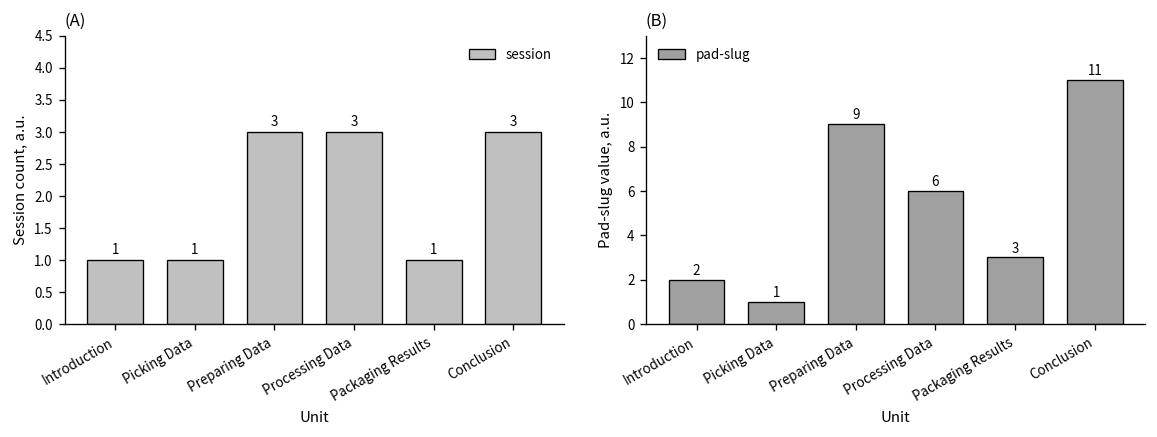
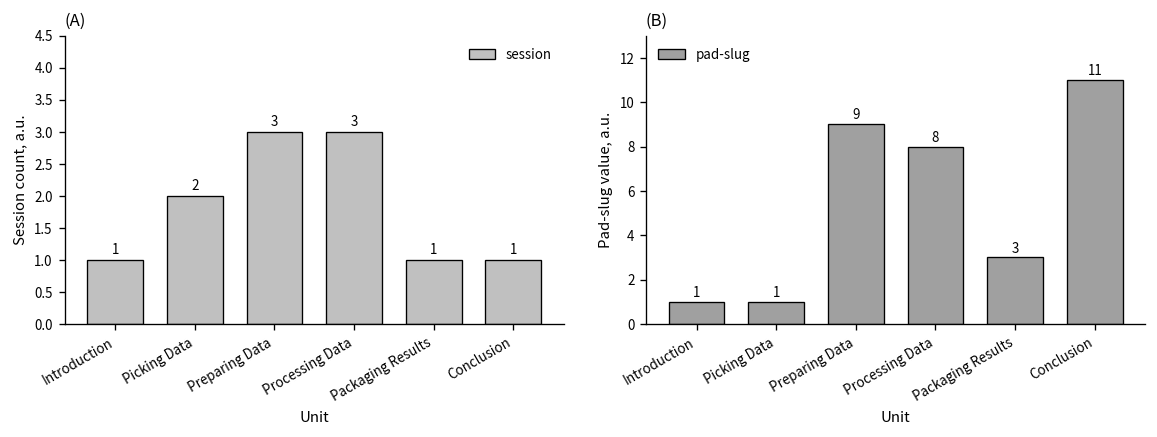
(A), Picking Data: 1 -> 2
(A), Conclusion: 3 -> 1
(B), Introduction: 2 -> 1
(B), Processing Data: 6 -> 8
